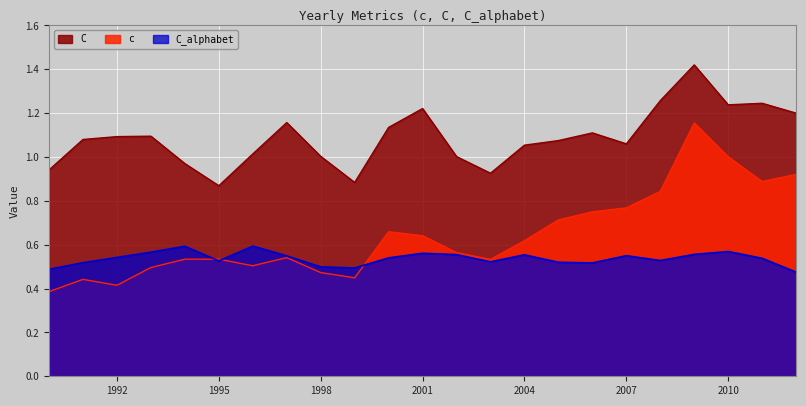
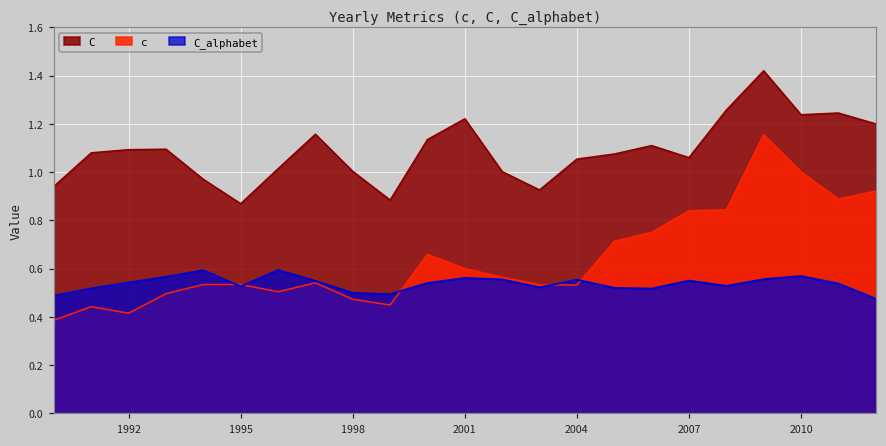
c, 2001: 0.64 -> 0.60
c, 2004: 0.62 -> 0.53
c, 2007: 0.77 -> 0.84
